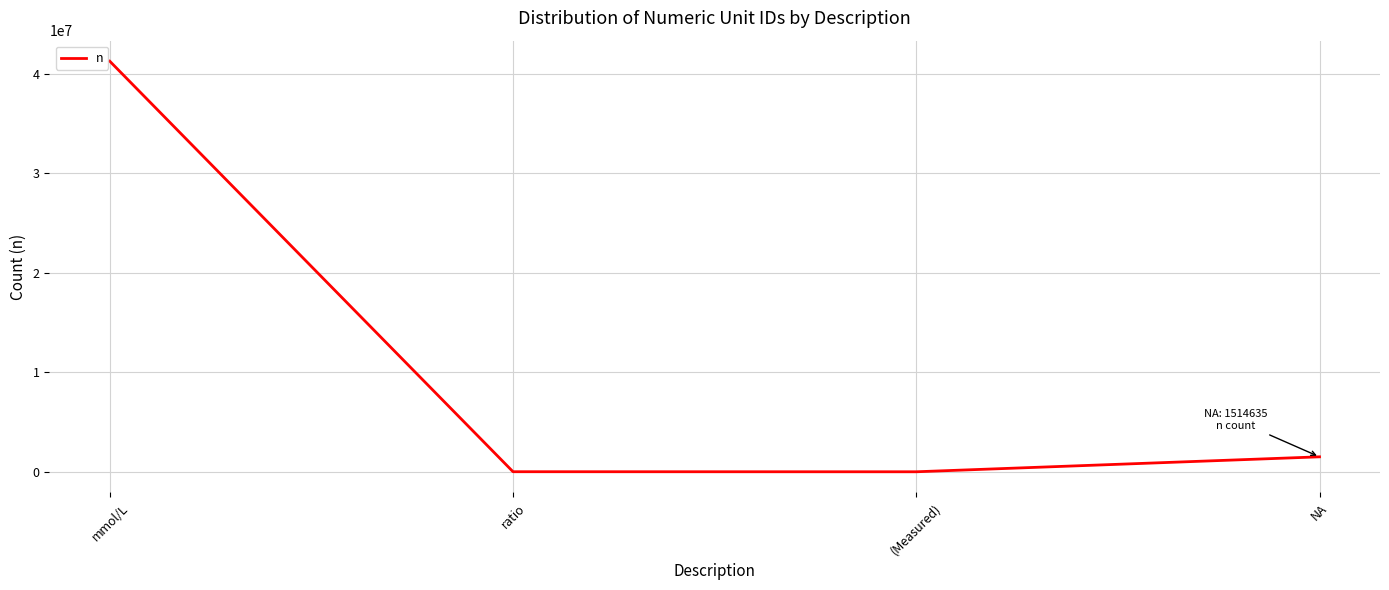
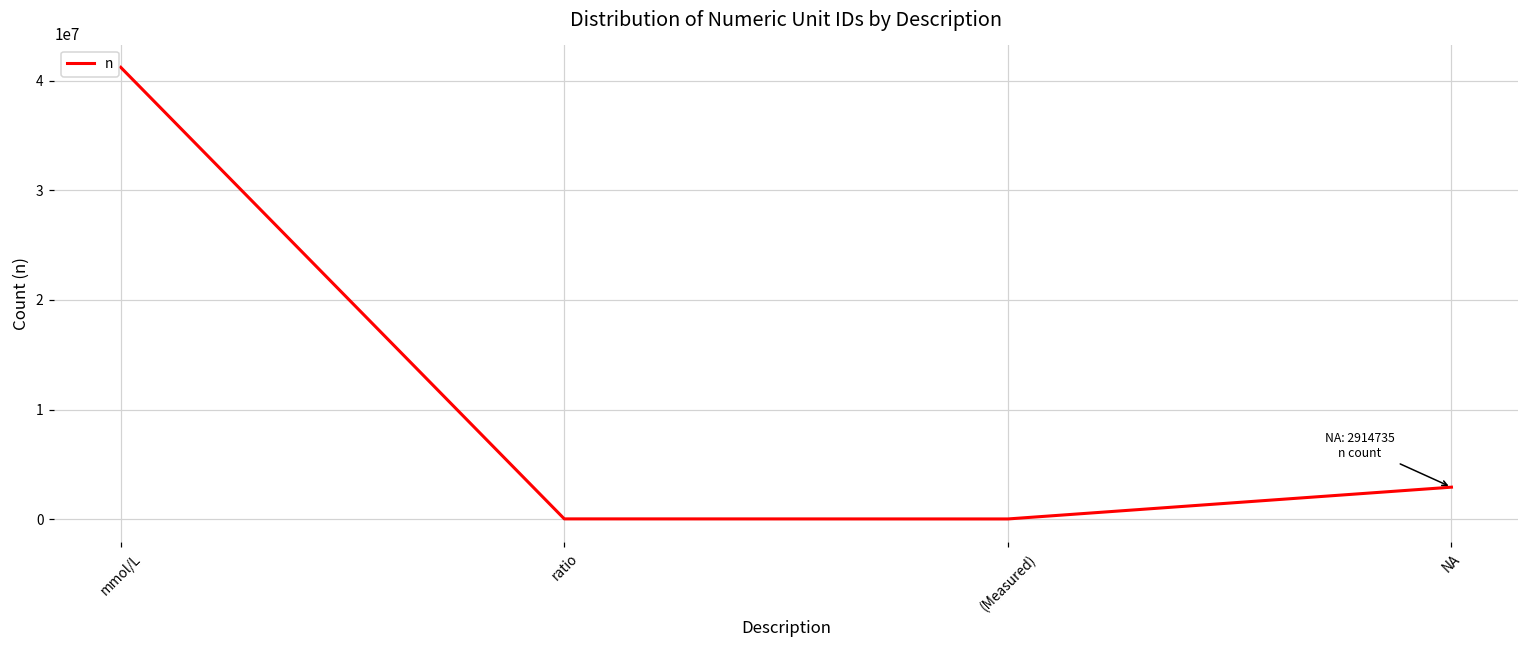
NA: 1514635 -> 2914735
